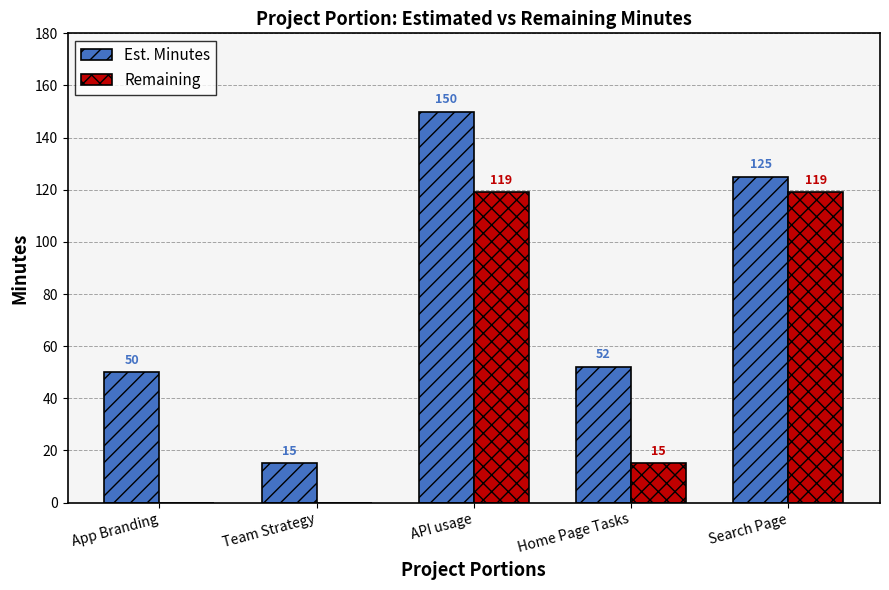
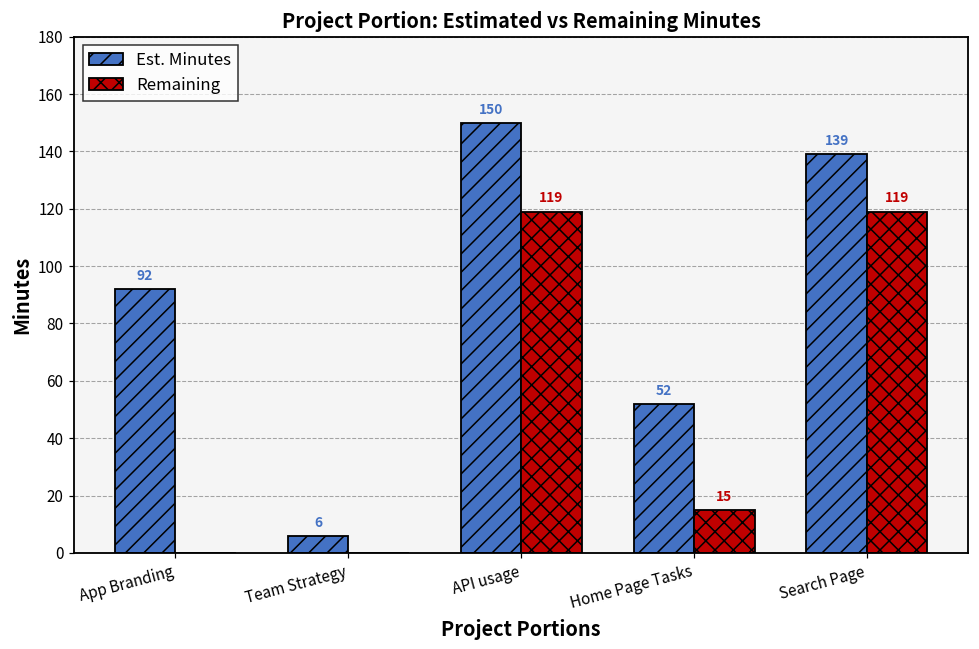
Est. Minutes, App Branding: 50 -> 92
Est. Minutes, Team Strategy: 15 -> 6
Est. Minutes, Search Page: 125 -> 139
